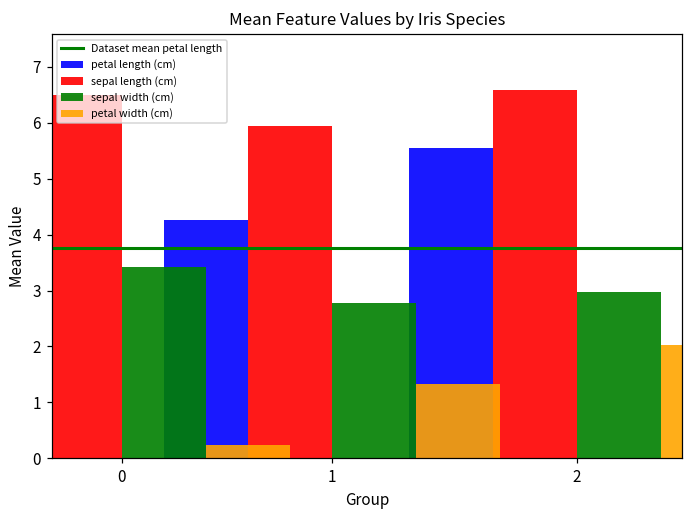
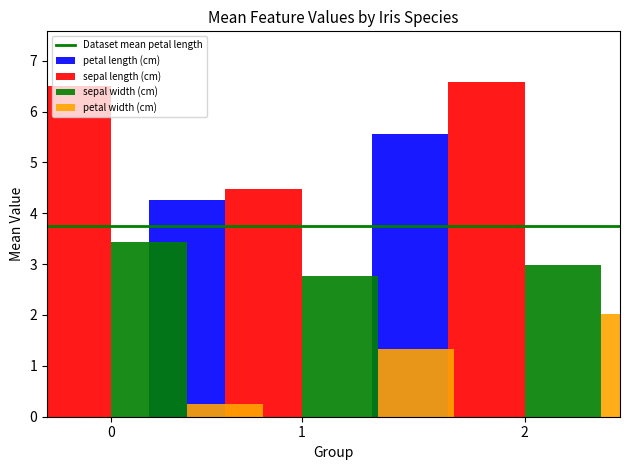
sepal length (cm), 1: 5.9 -> 4.5
